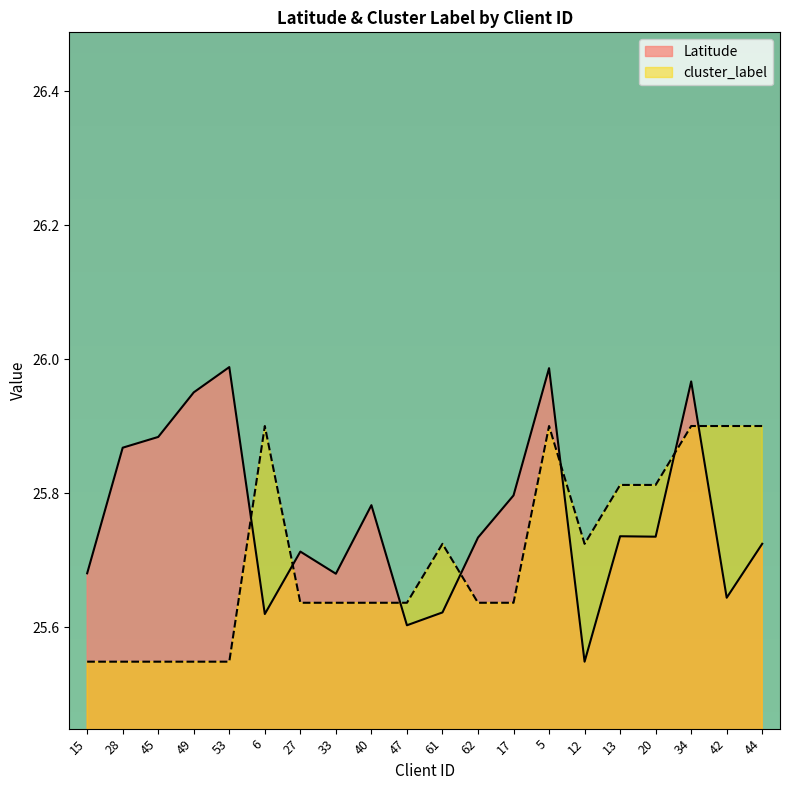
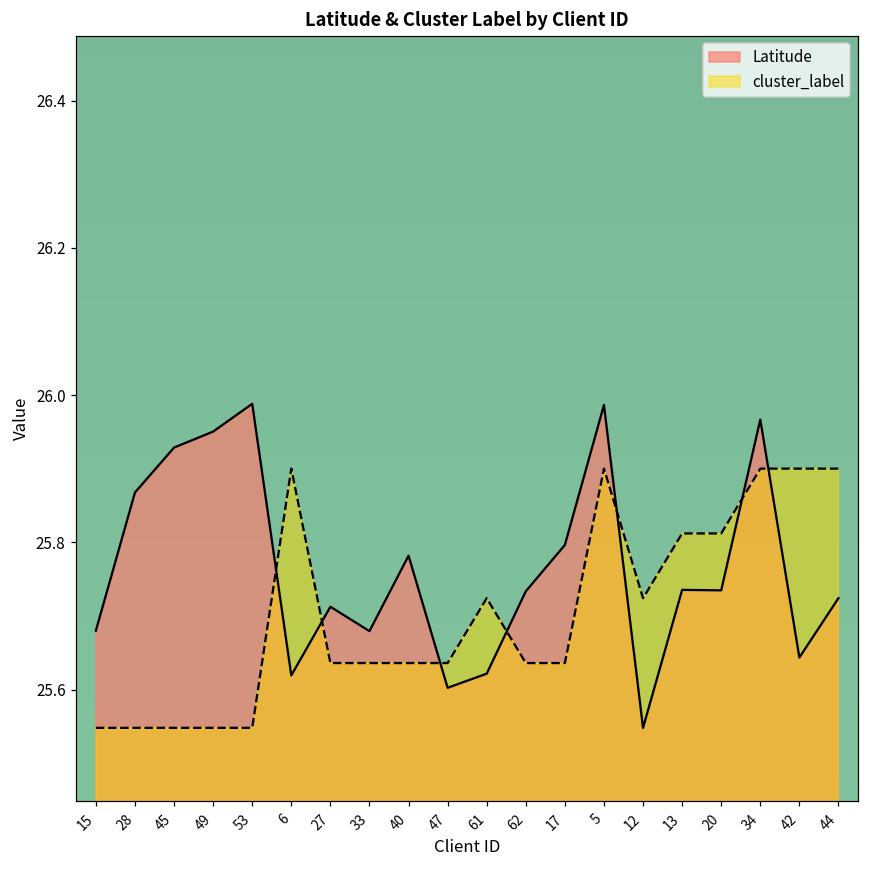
Latitude, 45: 25.88 -> 25.93
